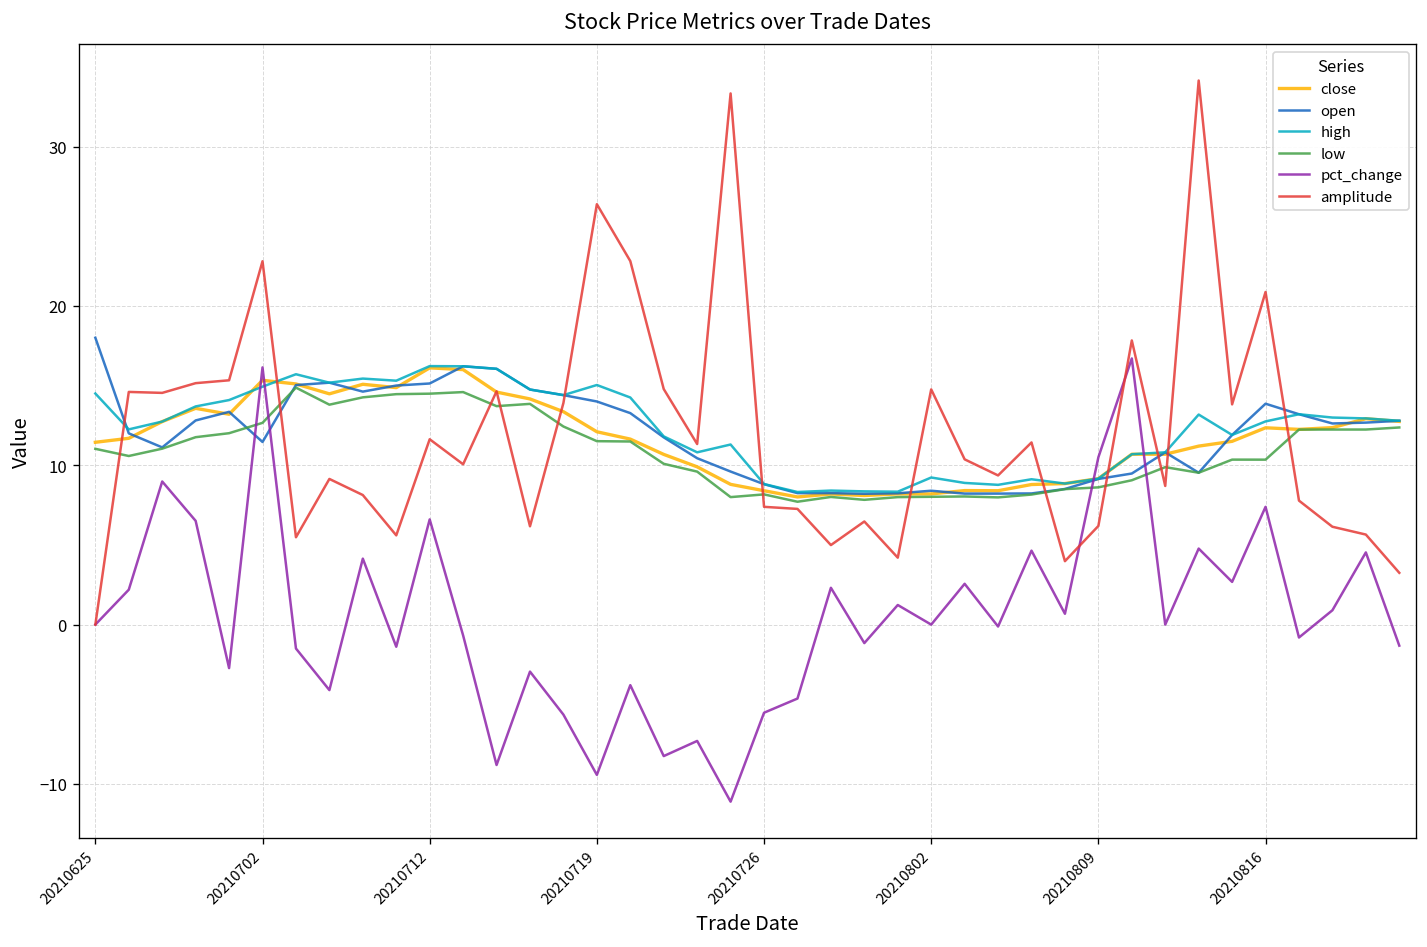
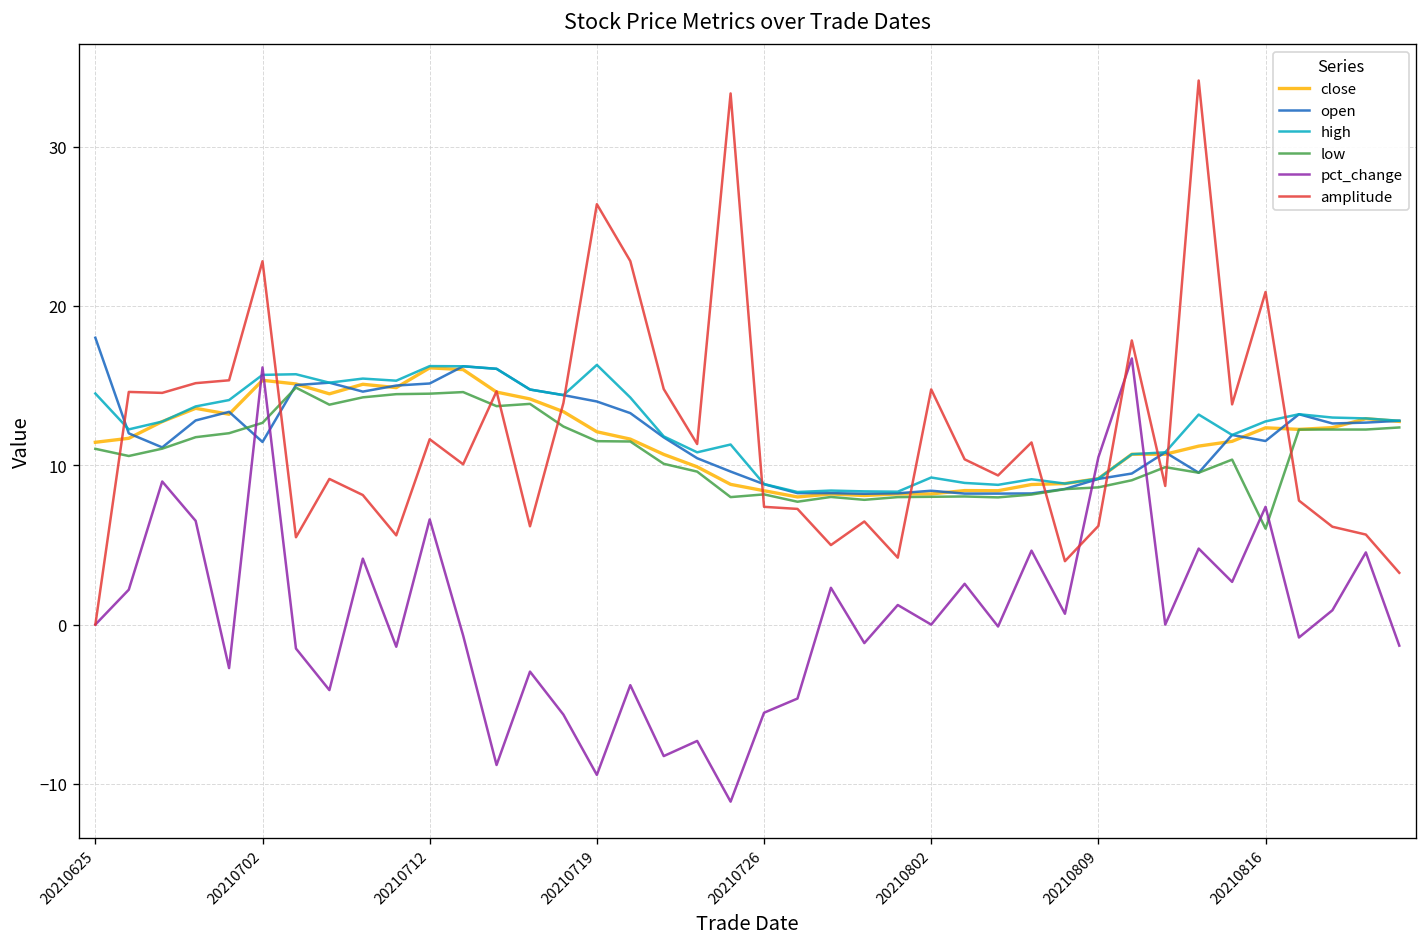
high, 20210702: 14.9 -> 15.7
high, 20210719: 15.0 -> 16.3
open, 20210816: 13.9 -> 11.5
low, 20210816: 10.4 -> 6.0
